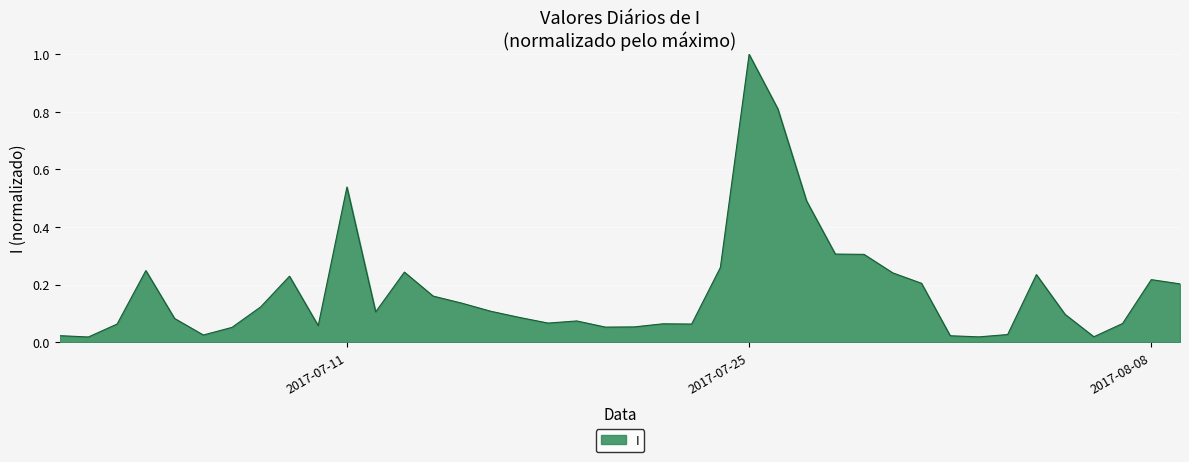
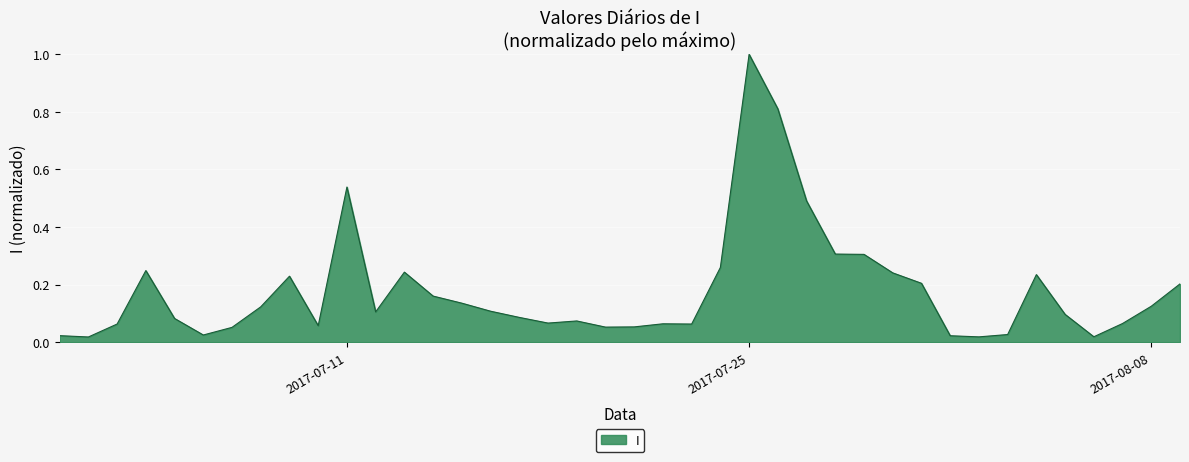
2017-08-08: 0.22 -> 0.12
